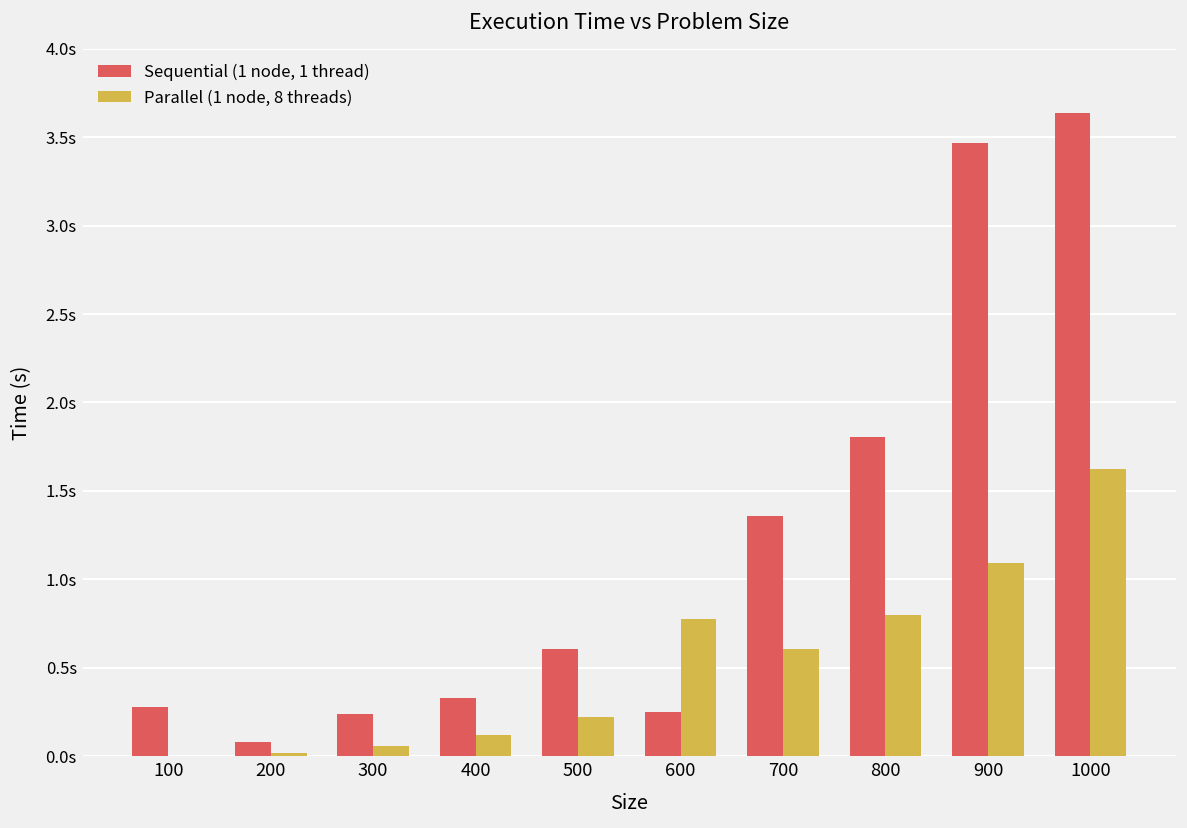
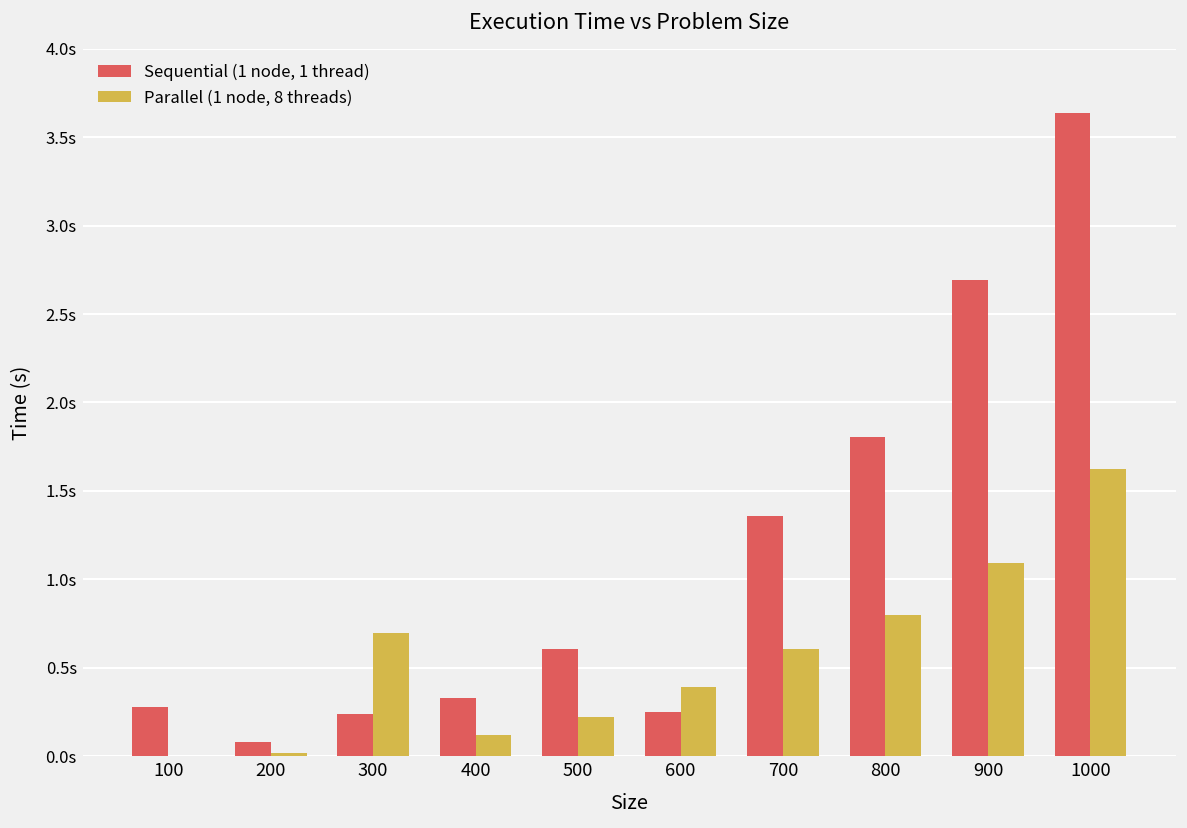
Parallel (1 node, 8 threads), 300: 0.06s -> 0.70s
Parallel (1 node, 8 threads), 600: 0.78s -> 0.40s
Sequential (1 node, 1 thread), 900: 3.50s -> 2.72s
